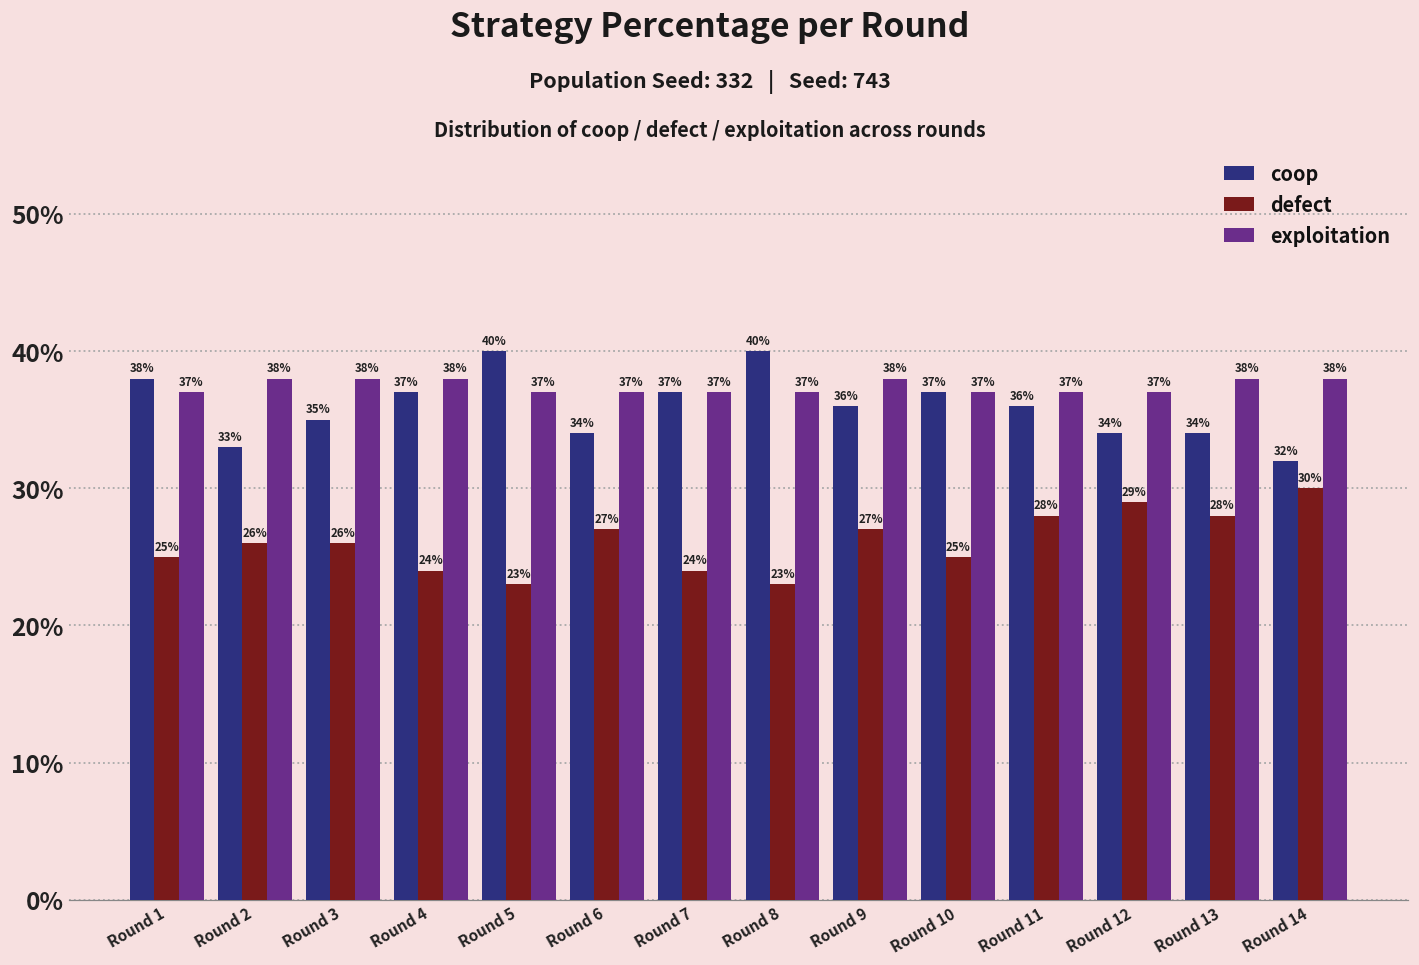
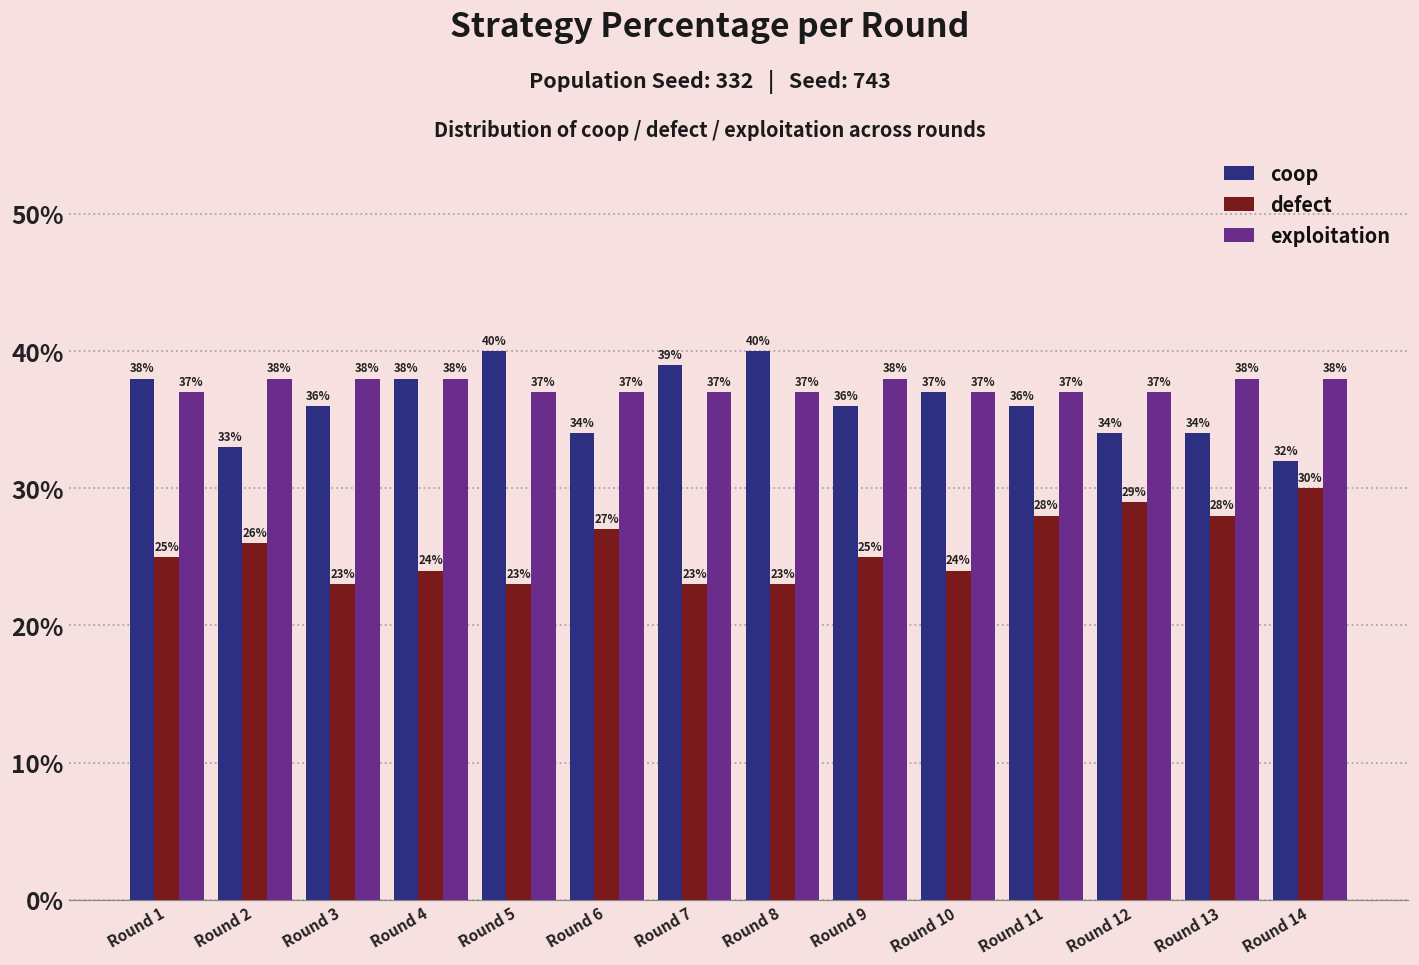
coop, Round 3: 35% -> 36%
defect, Round 3: 26% -> 23%
coop, Round 4: 37% -> 38%
coop, Round 7: 37% -> 39%
defect, Round 7: 24% -> 23%
defect, Round 9: 27% -> 25%
defect, Round 10: 25% -> 24%
